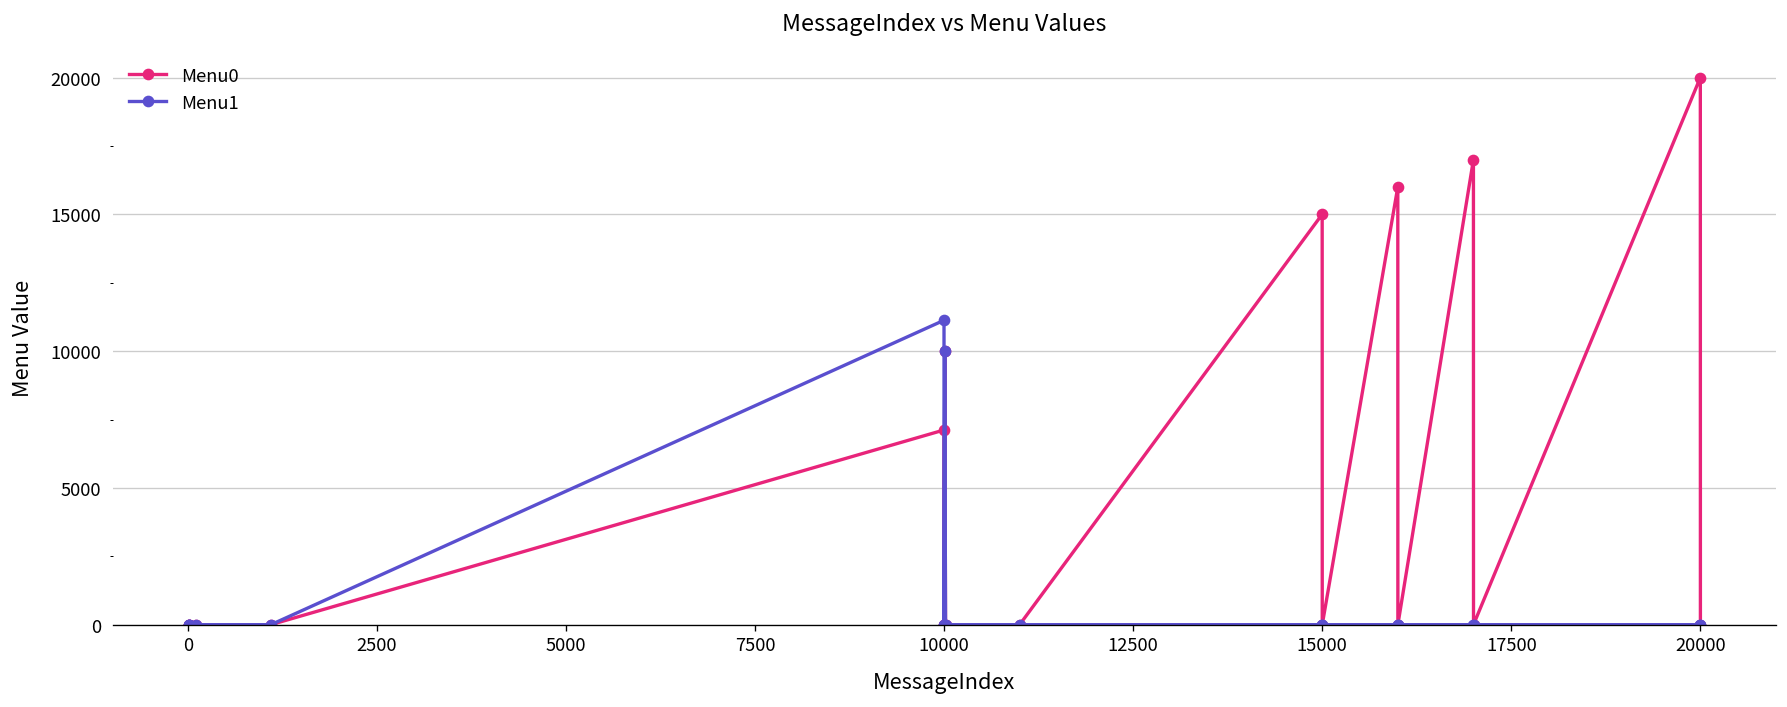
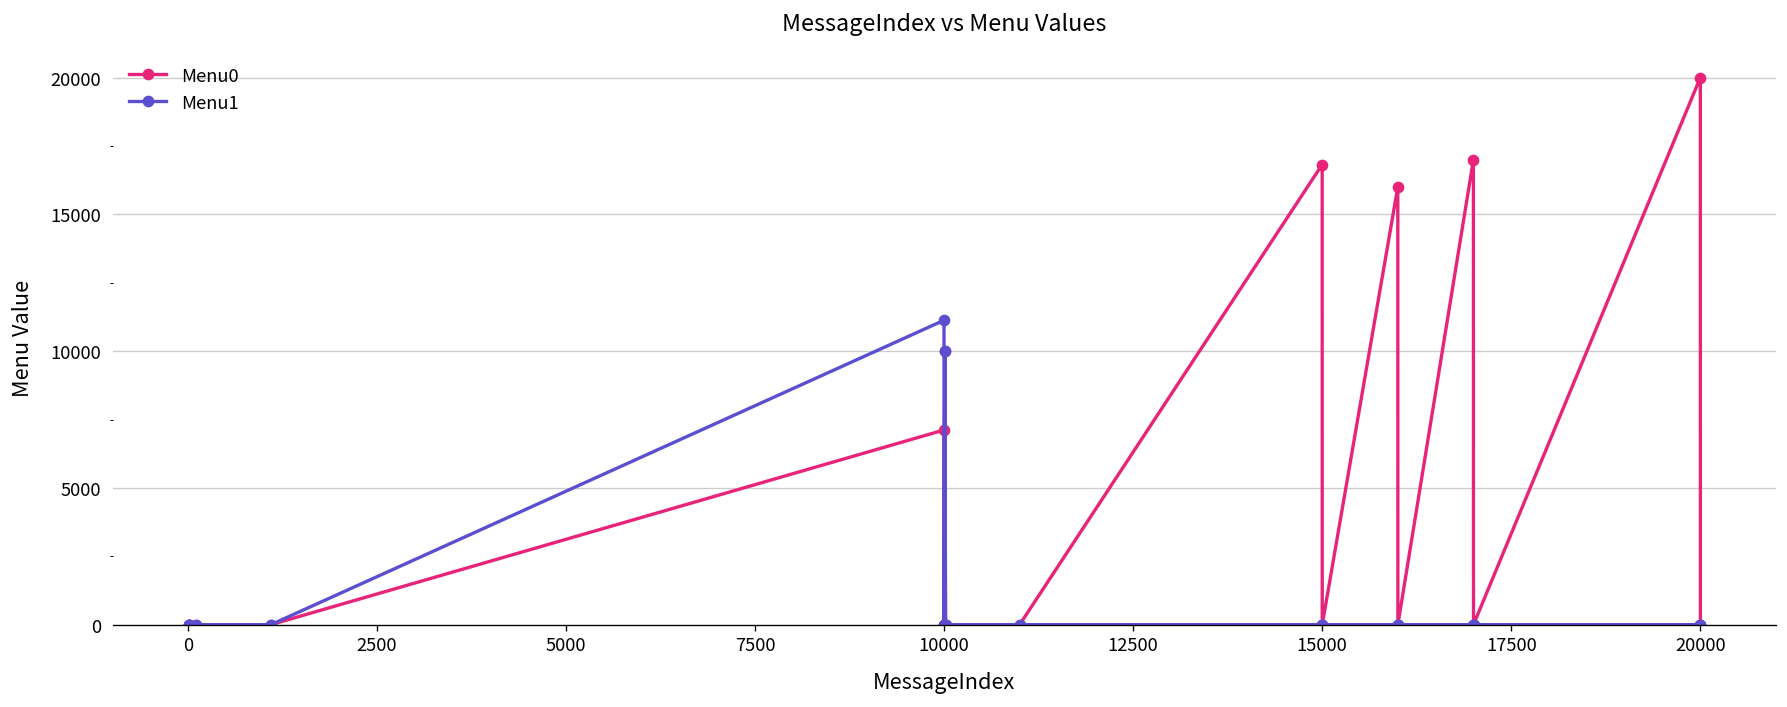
Menu0, 15000: 15000 -> 16800
